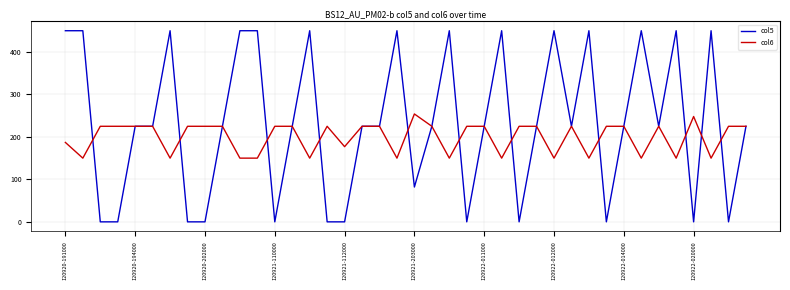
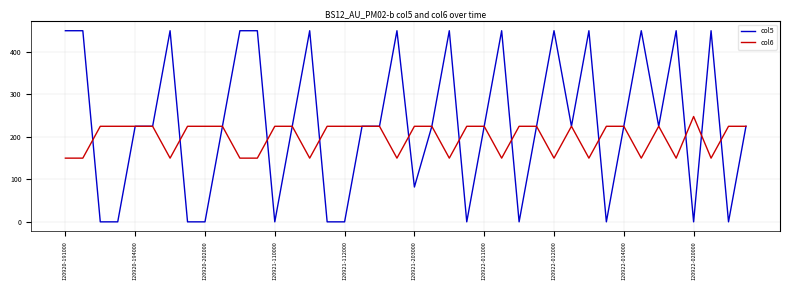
col6, 120920-191000: 190 -> 150
col6, 120921-112000: 180 -> 230
col6, 120921-203000: 250 -> 230
